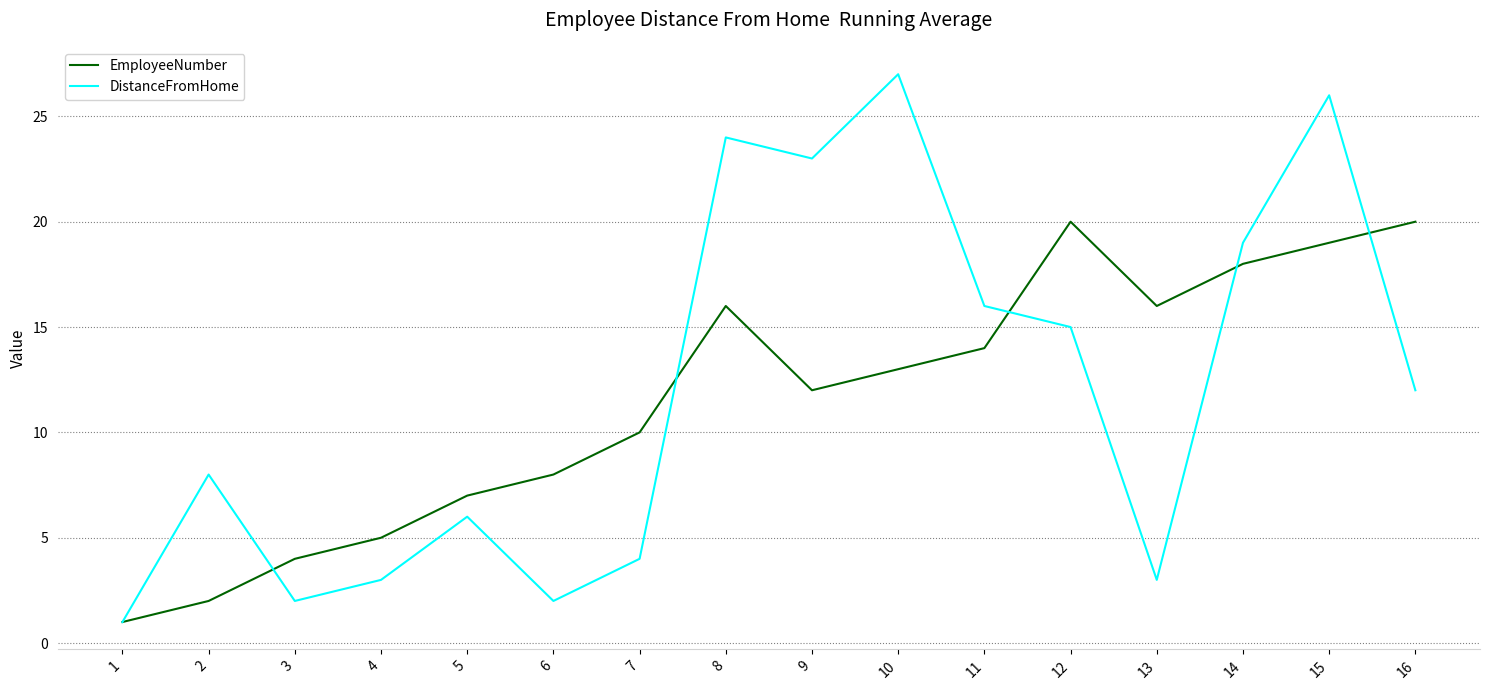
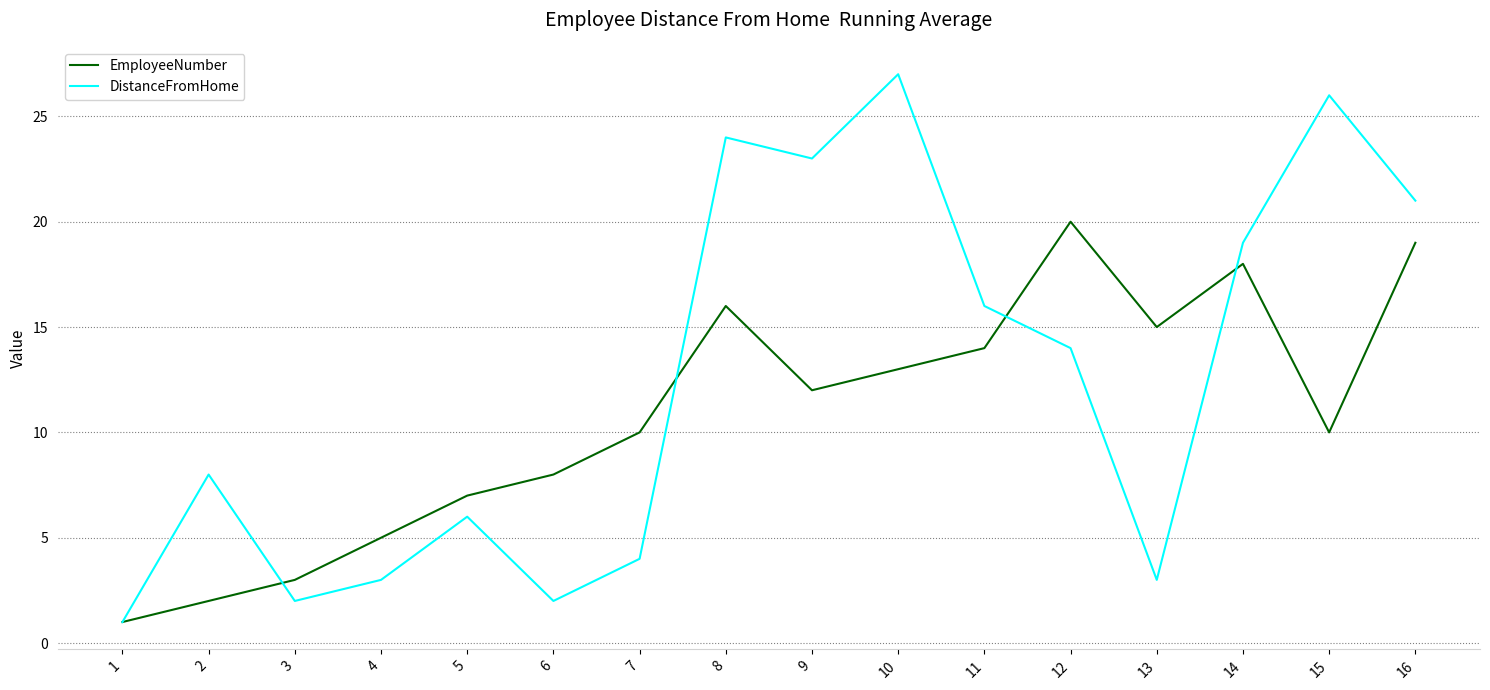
EmployeeNumber, 3: 4 -> 3
DistanceFromHome, 12: 15 -> 14
EmployeeNumber, 13: 16 -> 15
EmployeeNumber, 15: 19 -> 10
EmployeeNumber, 16: 20 -> 19
DistanceFromHome, 16: 12 -> 21
